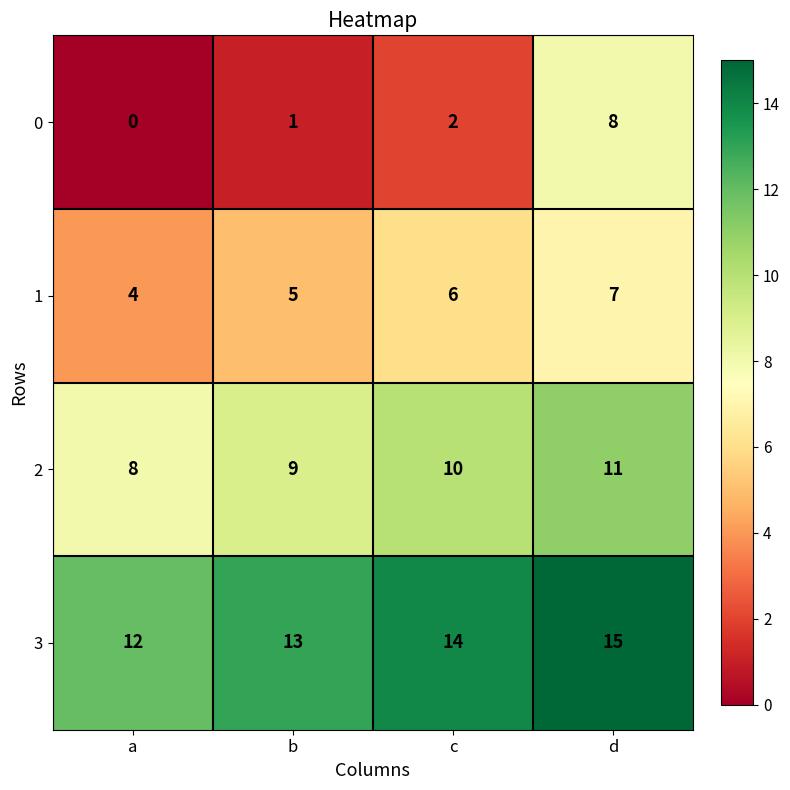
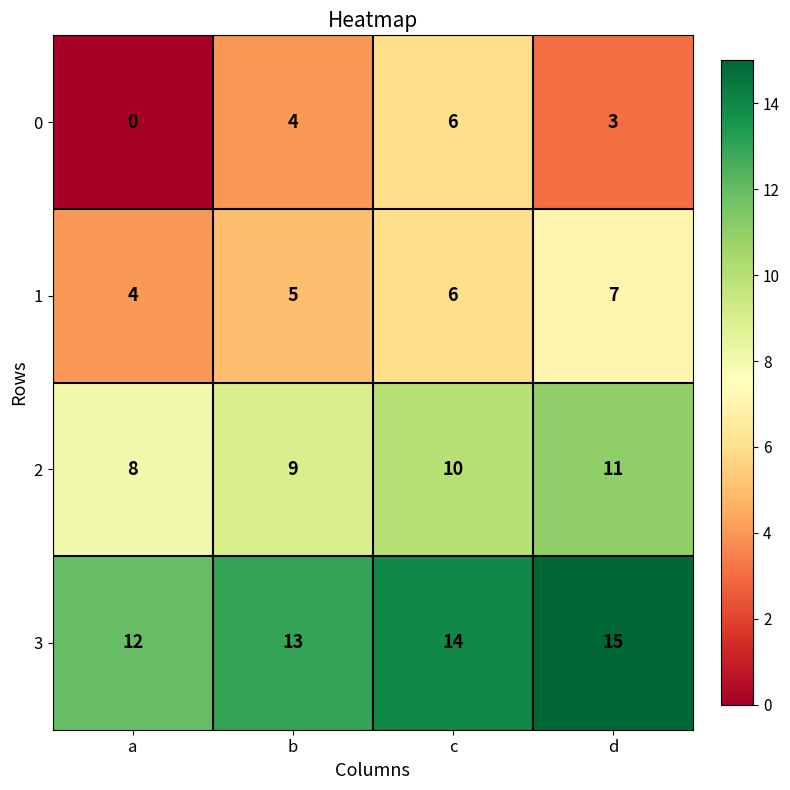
0, b: 1 -> 4
0, c: 2 -> 6
0, d: 8 -> 3
